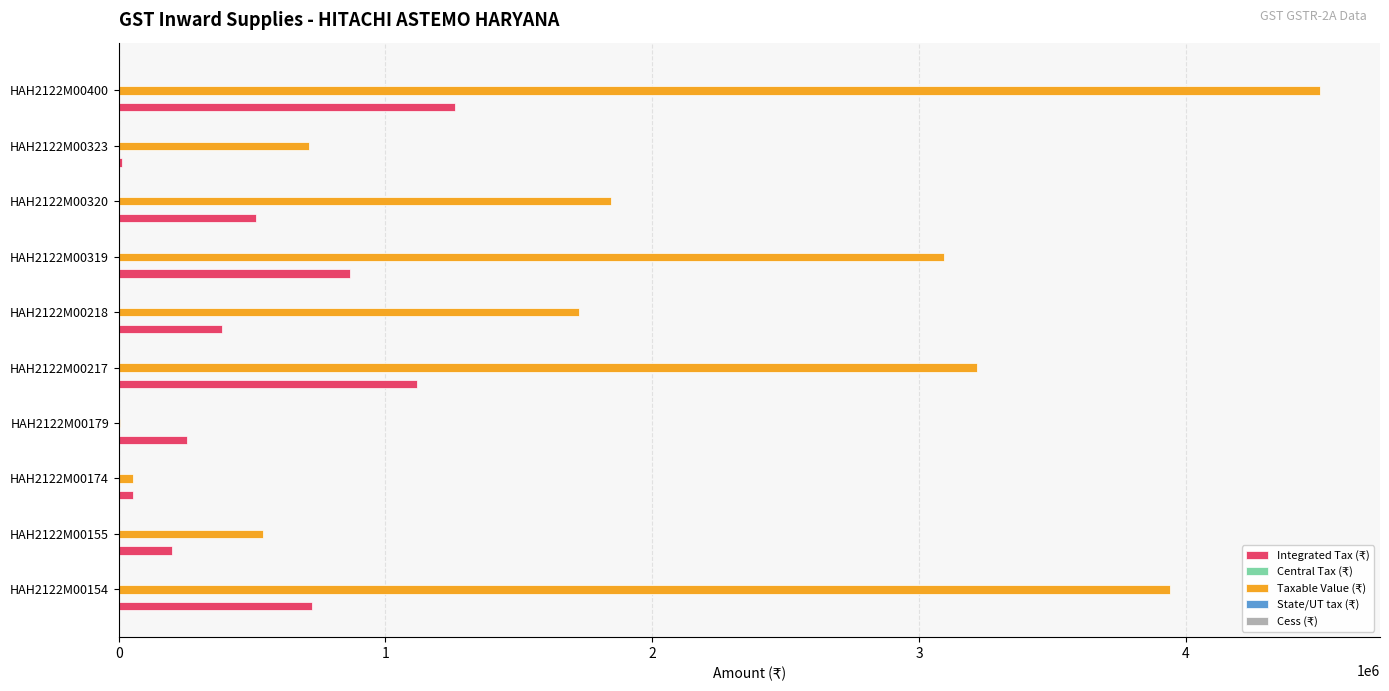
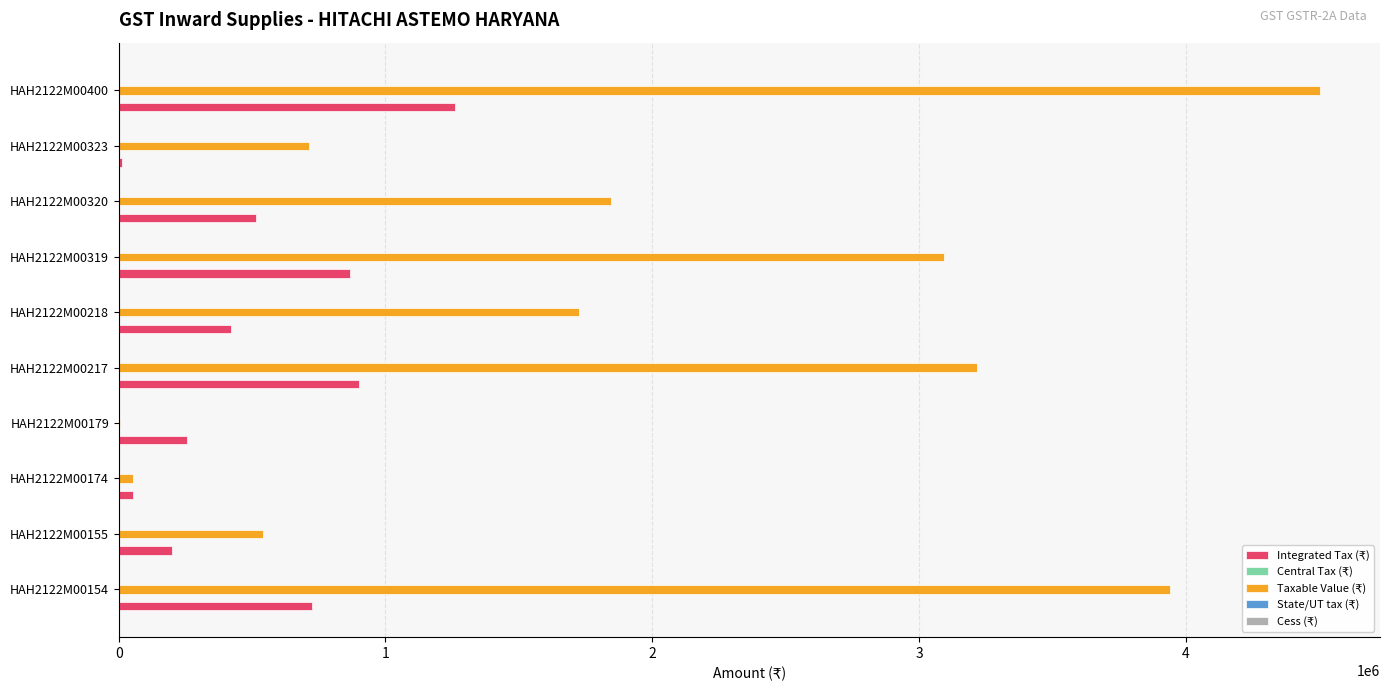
Integrated Tax (₹), HAH2122M00218: 390000 -> 420000
Integrated Tax (₹), HAH2122M00217: 1120000 -> 900000
